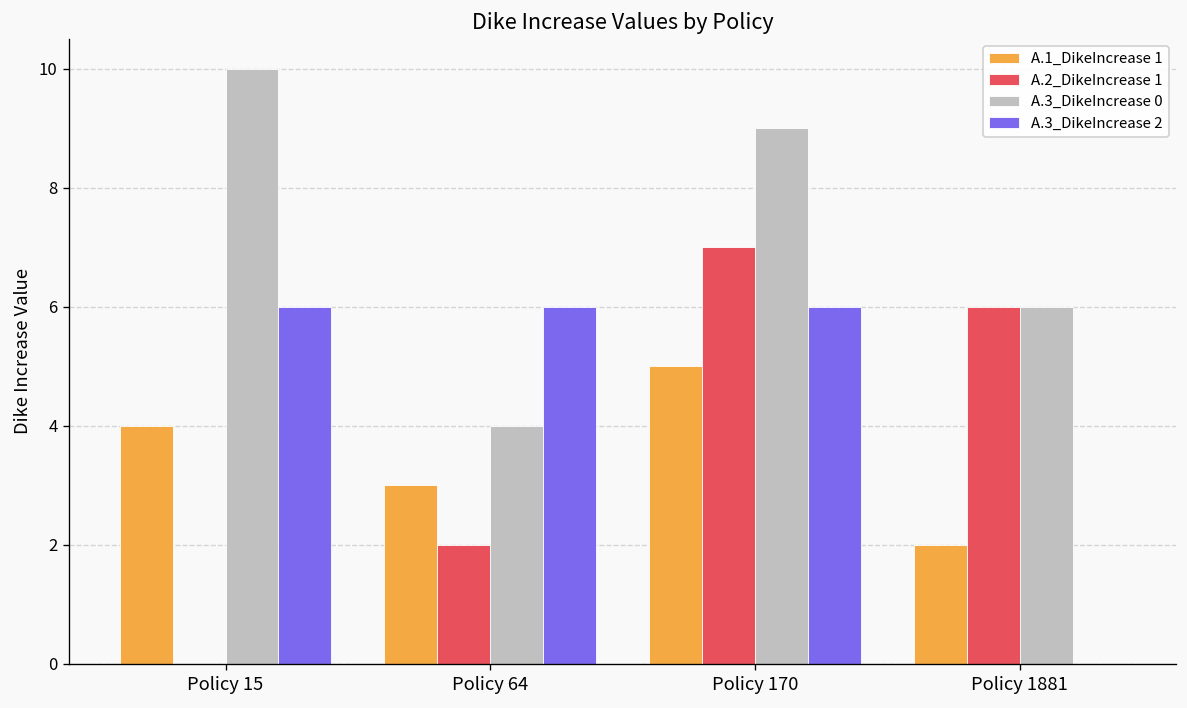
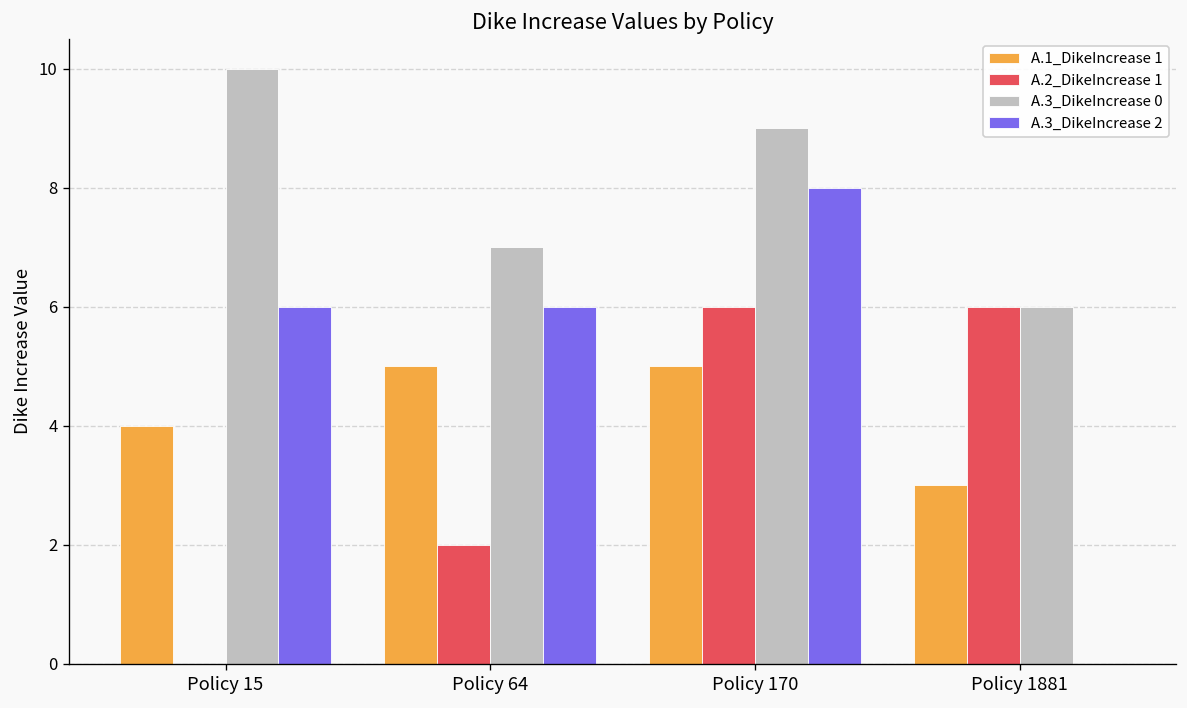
A.1_DikeIncrease 1, Policy 64: 3 -> 5
A.3_DikeIncrease 0, Policy 64: 4 -> 7
A.2_DikeIncrease 1, Policy 170: 7 -> 6
A.3_DikeIncrease 2, Policy 170: 6 -> 8
A.1_DikeIncrease 1, Policy 1881: 2 -> 3
